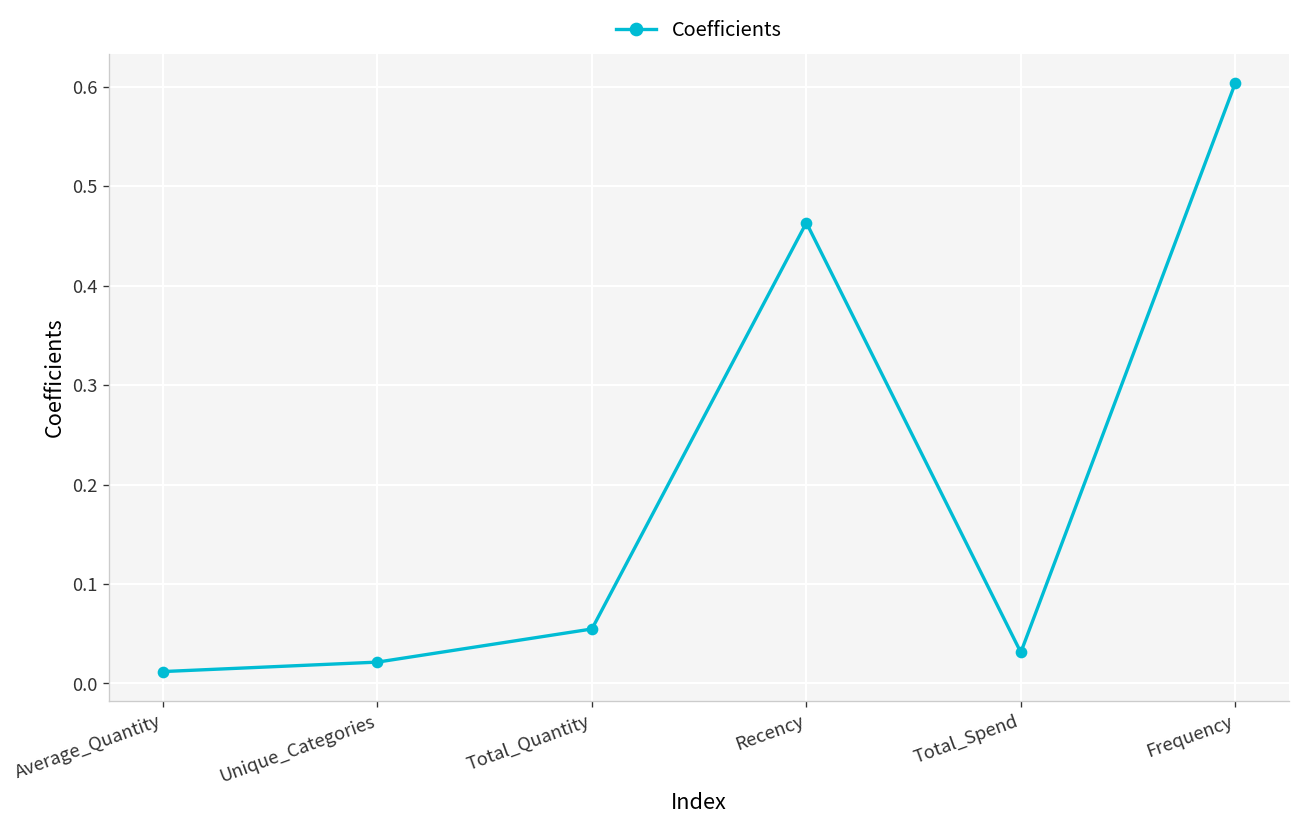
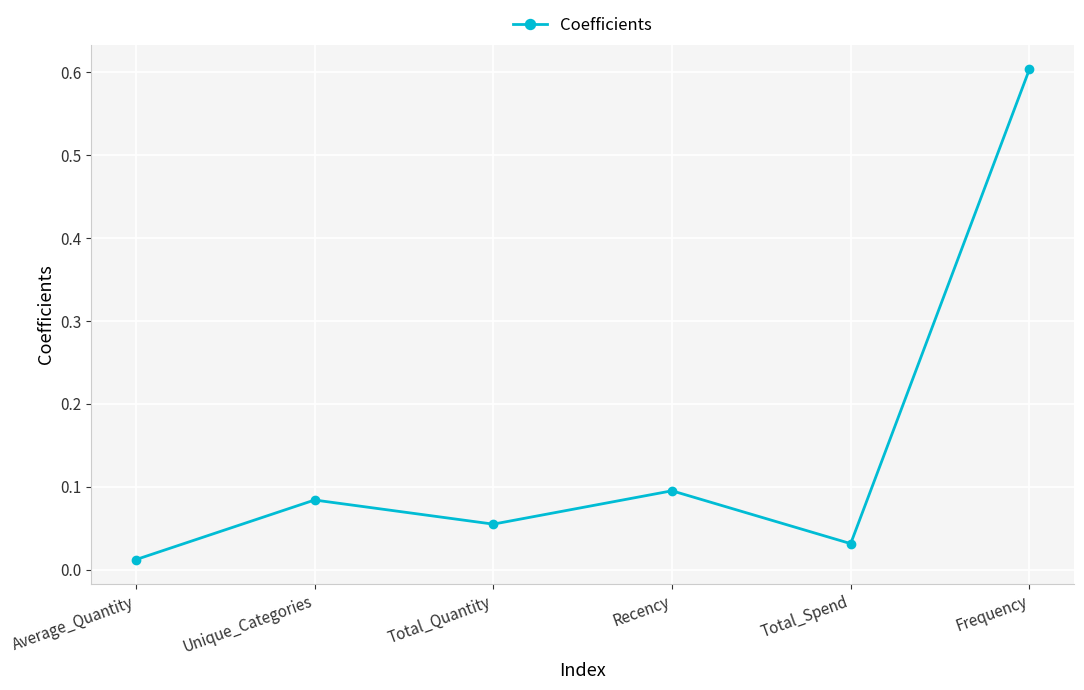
Unique_Categories: 0.02 -> 0.08
Recency: 0.46 -> 0.10
